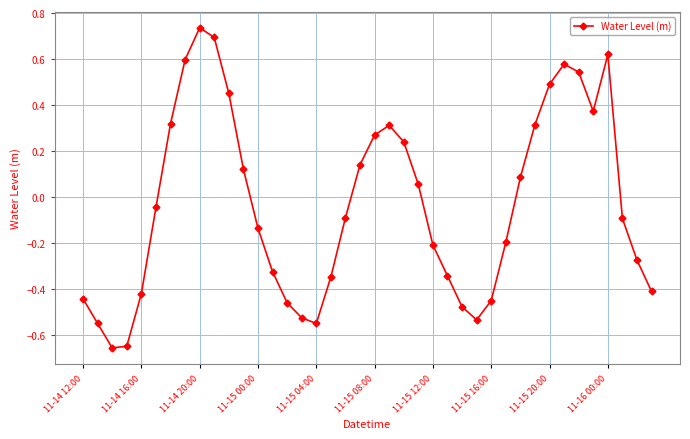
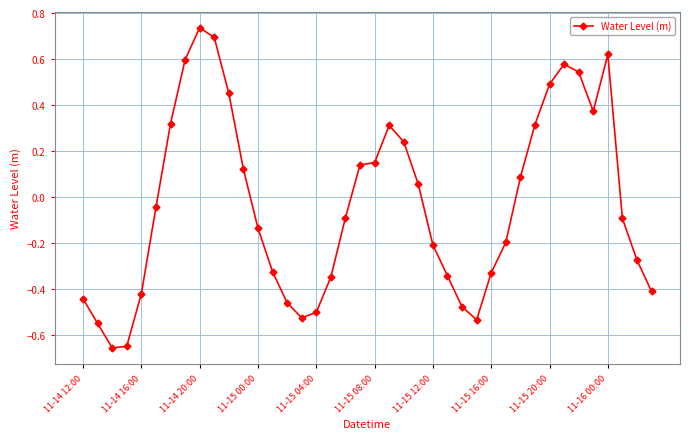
11-15 04:00: -0.55 -> -0.50
11-15 08:00: 0.27 -> 0.15
11-15 16:00: -0.45 -> -0.33
